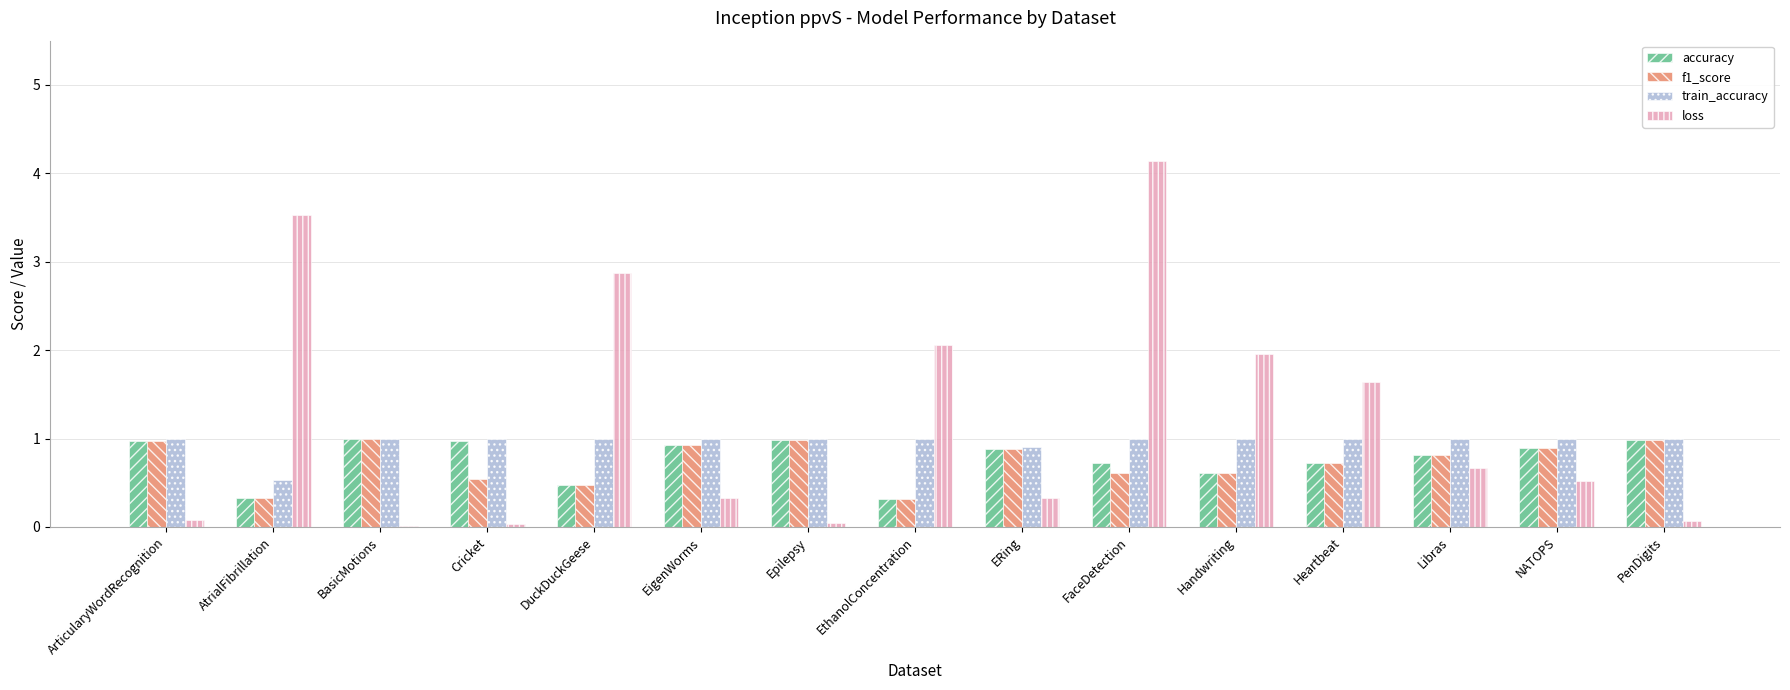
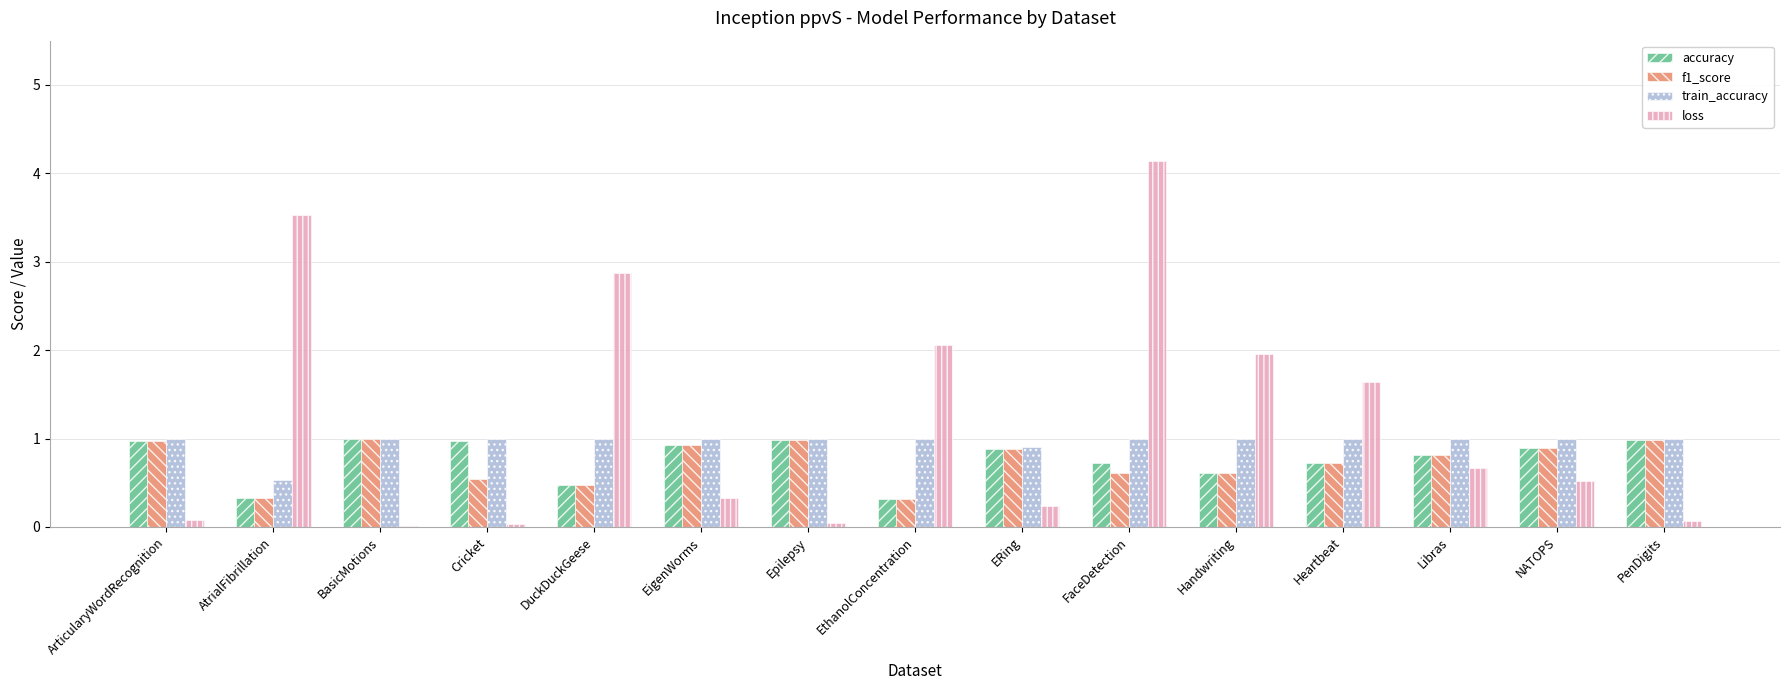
loss, ERing: 0.3 -> 0.2
